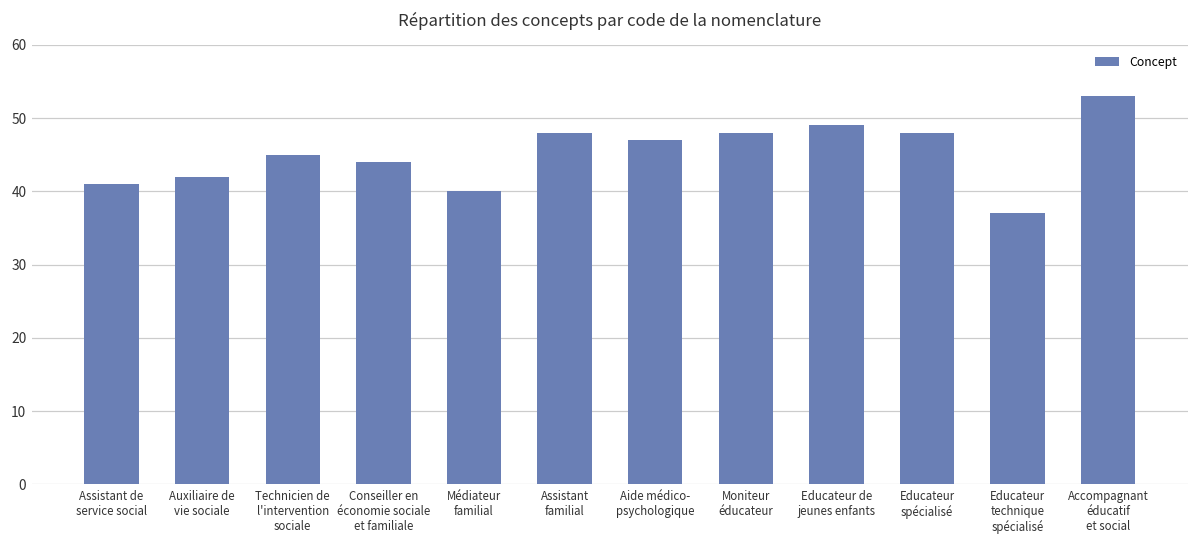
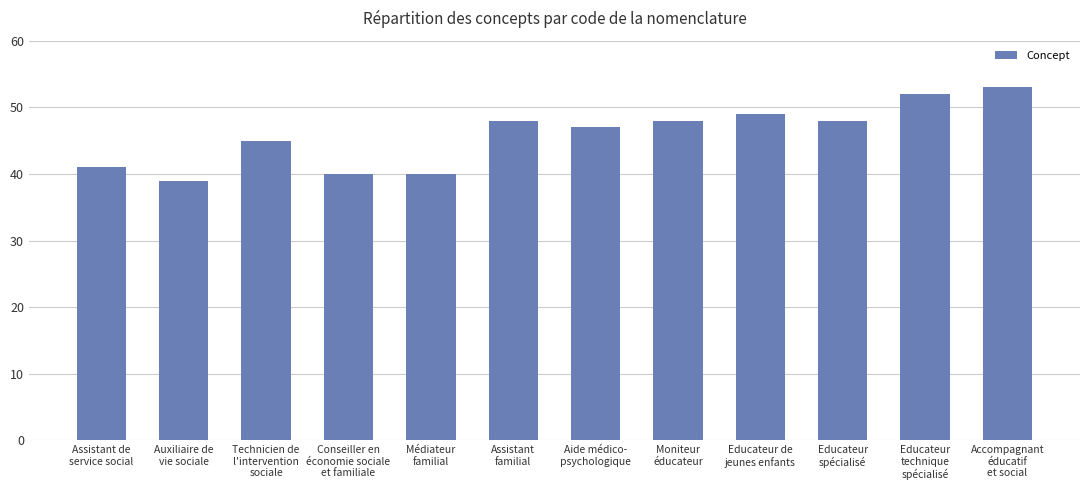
Auxiliaire de vie sociale: 42 -> 39
Conseiller en économie sociale et familiale: 44 -> 40
Educateur technique spécialisé: 37 -> 52
